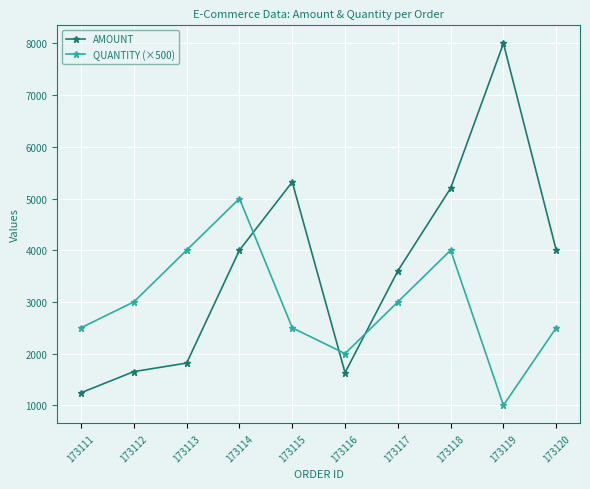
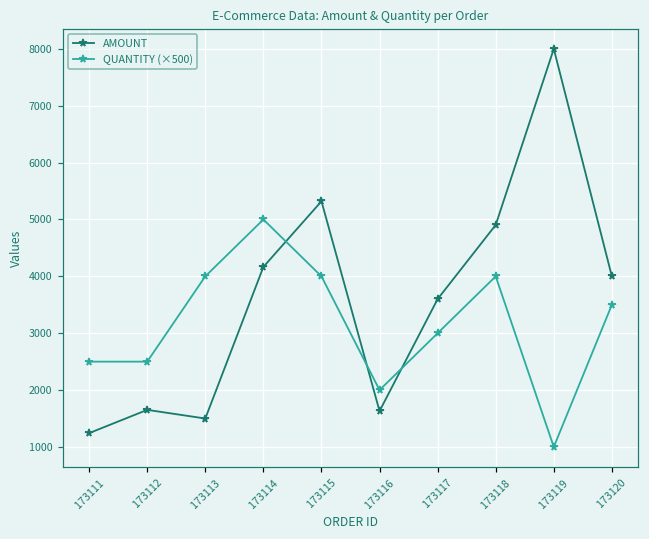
QUANTITY (×500), 173112: 3000 -> 2500
AMOUNT, 173113: 1800 -> 1500
AMOUNT, 173114: 4000 -> 4200
QUANTITY (×500), 173115: 2500 -> 4000
AMOUNT, 173118: 5200 -> 4900
QUANTITY (×500), 173120: 2500 -> 3500
